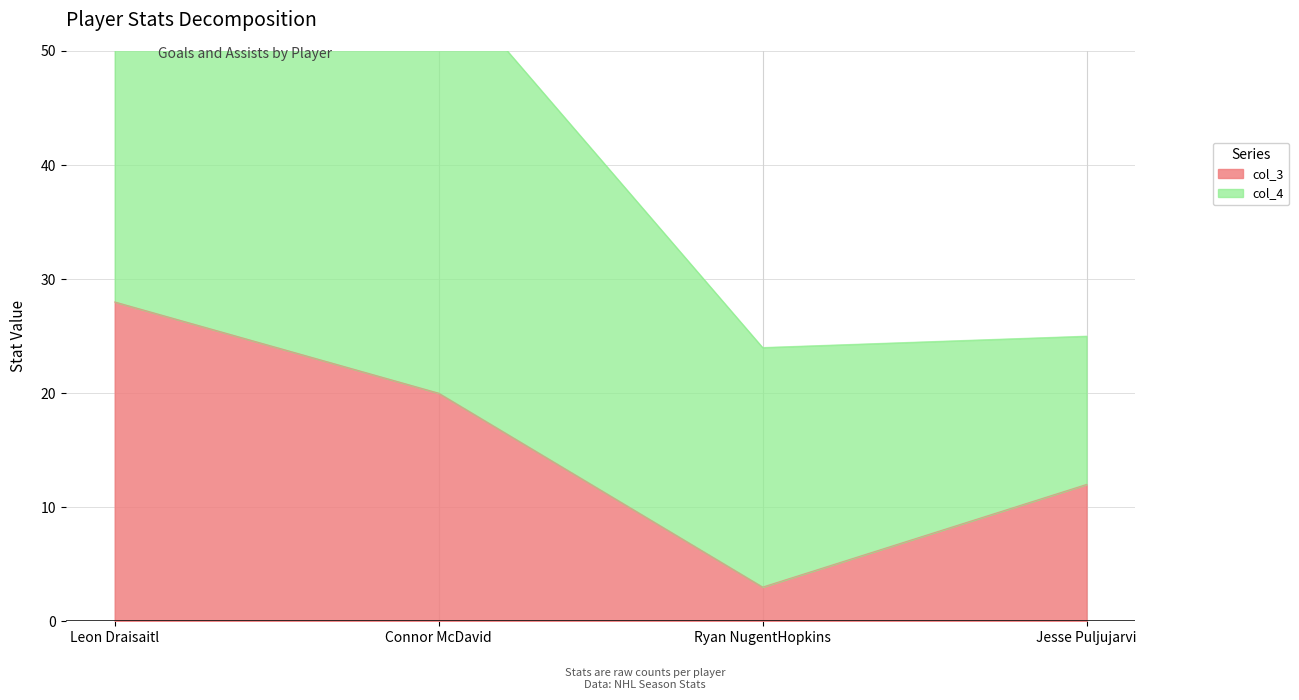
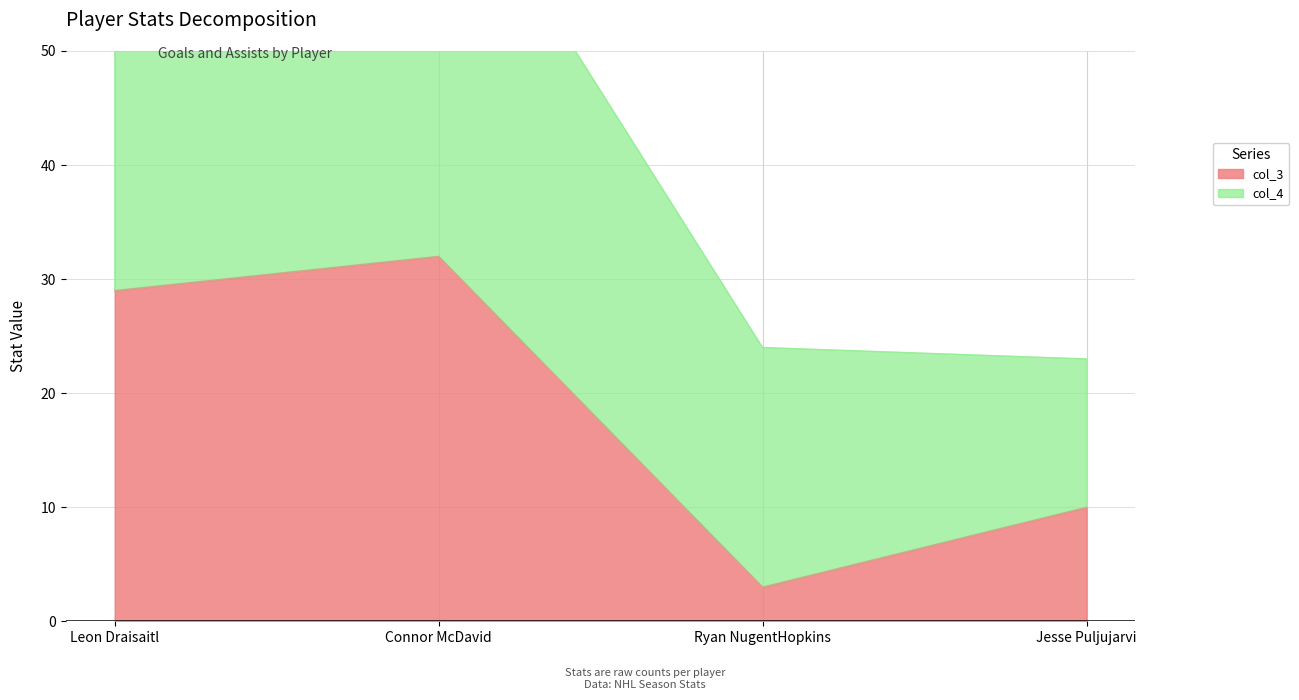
col_3, Leon Draisaitl: 28 -> 29
col_3, Connor McDavid: 20 -> 32
col_3, Jesse Puljujarvi: 12 -> 10
